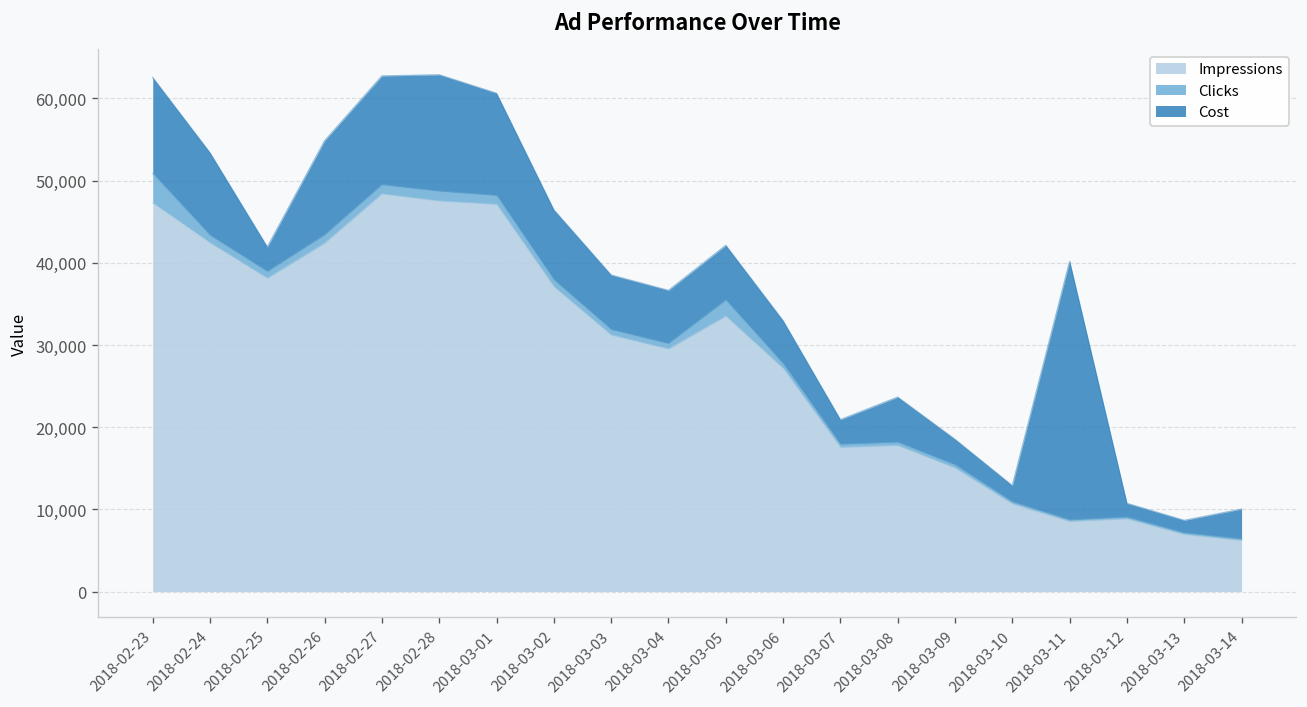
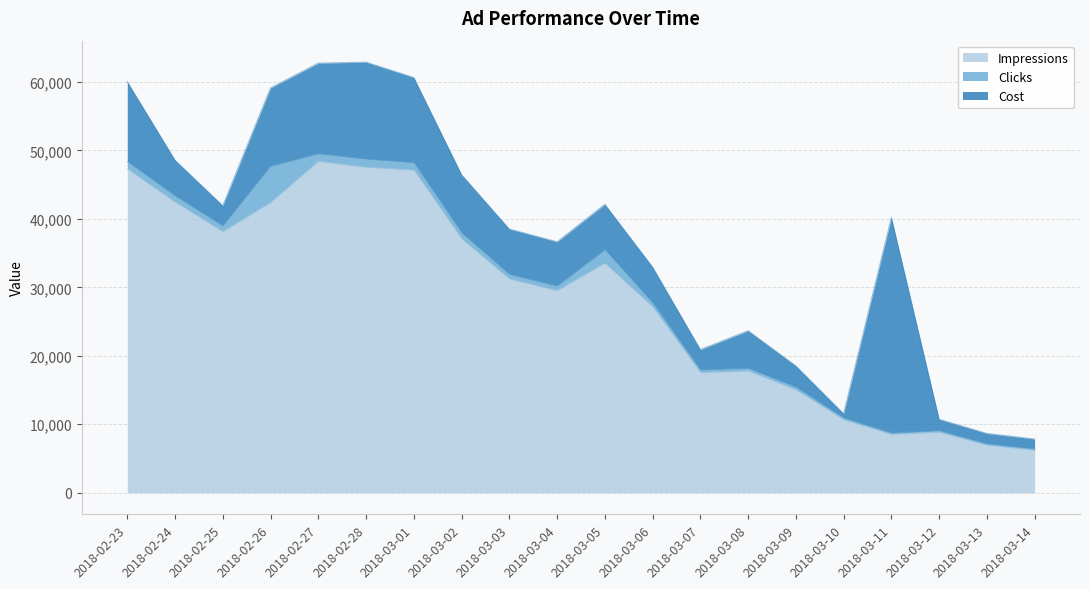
Clicks, 2018-02-23: 4,000 -> 1,000
Cost, 2018-02-24: 10,000 -> 5,000
Clicks, 2018-02-26: 1,000 -> 5,000
Cost, 2018-03-10: 2,000 -> 1,000
Cost, 2018-03-14: 4,000 -> 1,000
